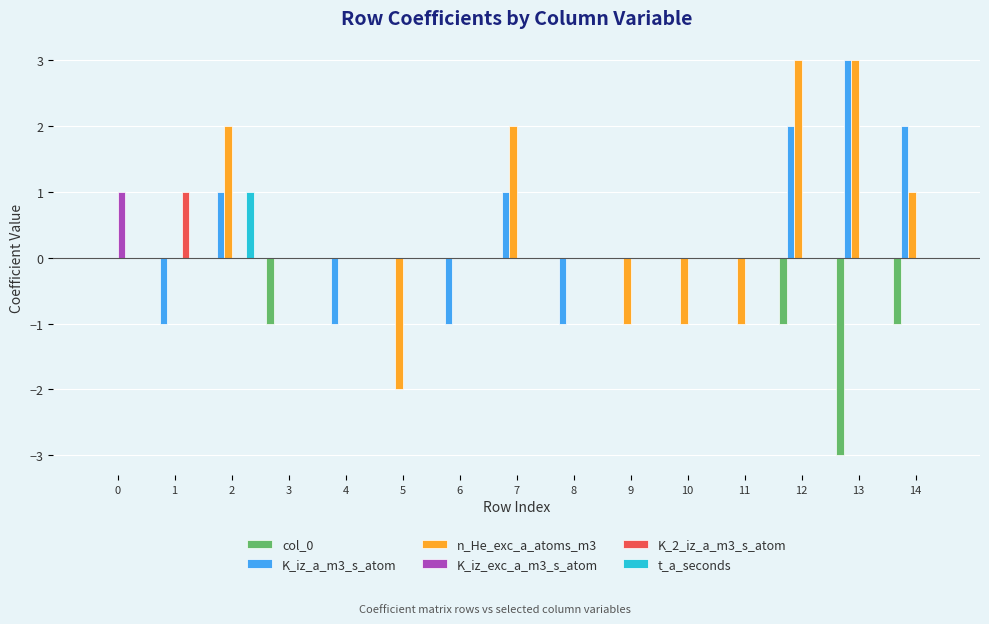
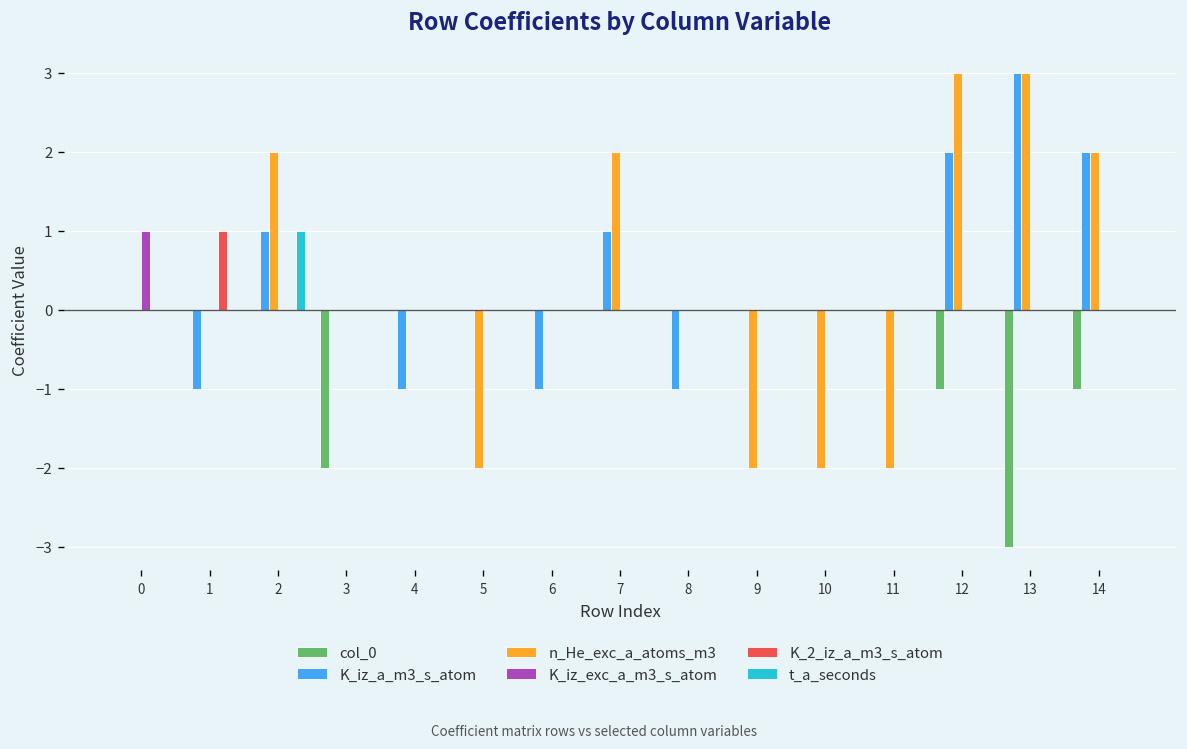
col_0, 3: -1 -> -2
n_He_exc_a_atoms_m3, 9: -1 -> -2
n_He_exc_a_atoms_m3, 10: -1 -> -2
n_He_exc_a_atoms_m3, 11: -1 -> -2
n_He_exc_a_atoms_m3, 14: 1 -> 2
